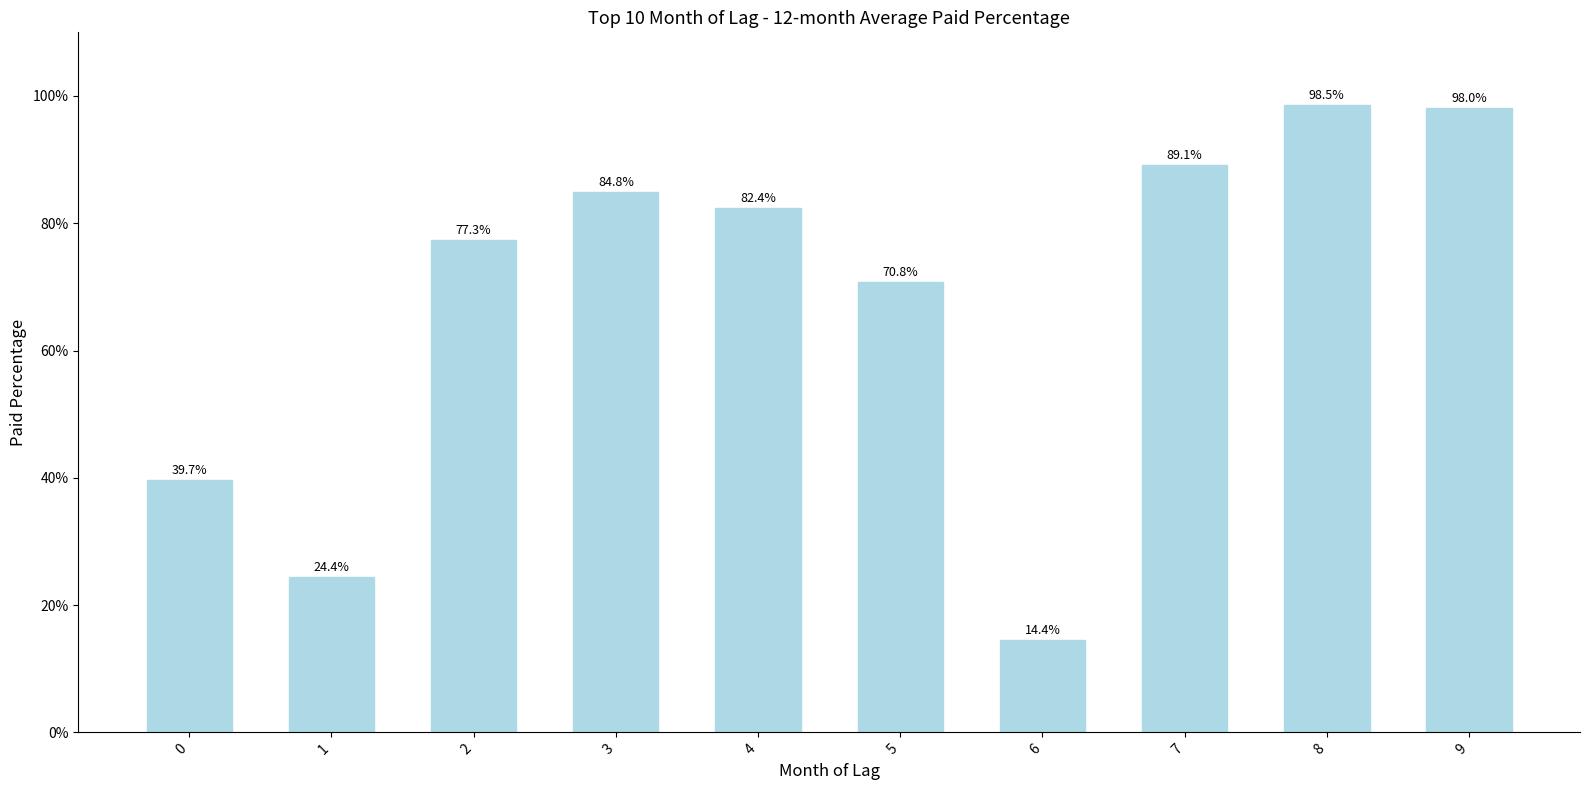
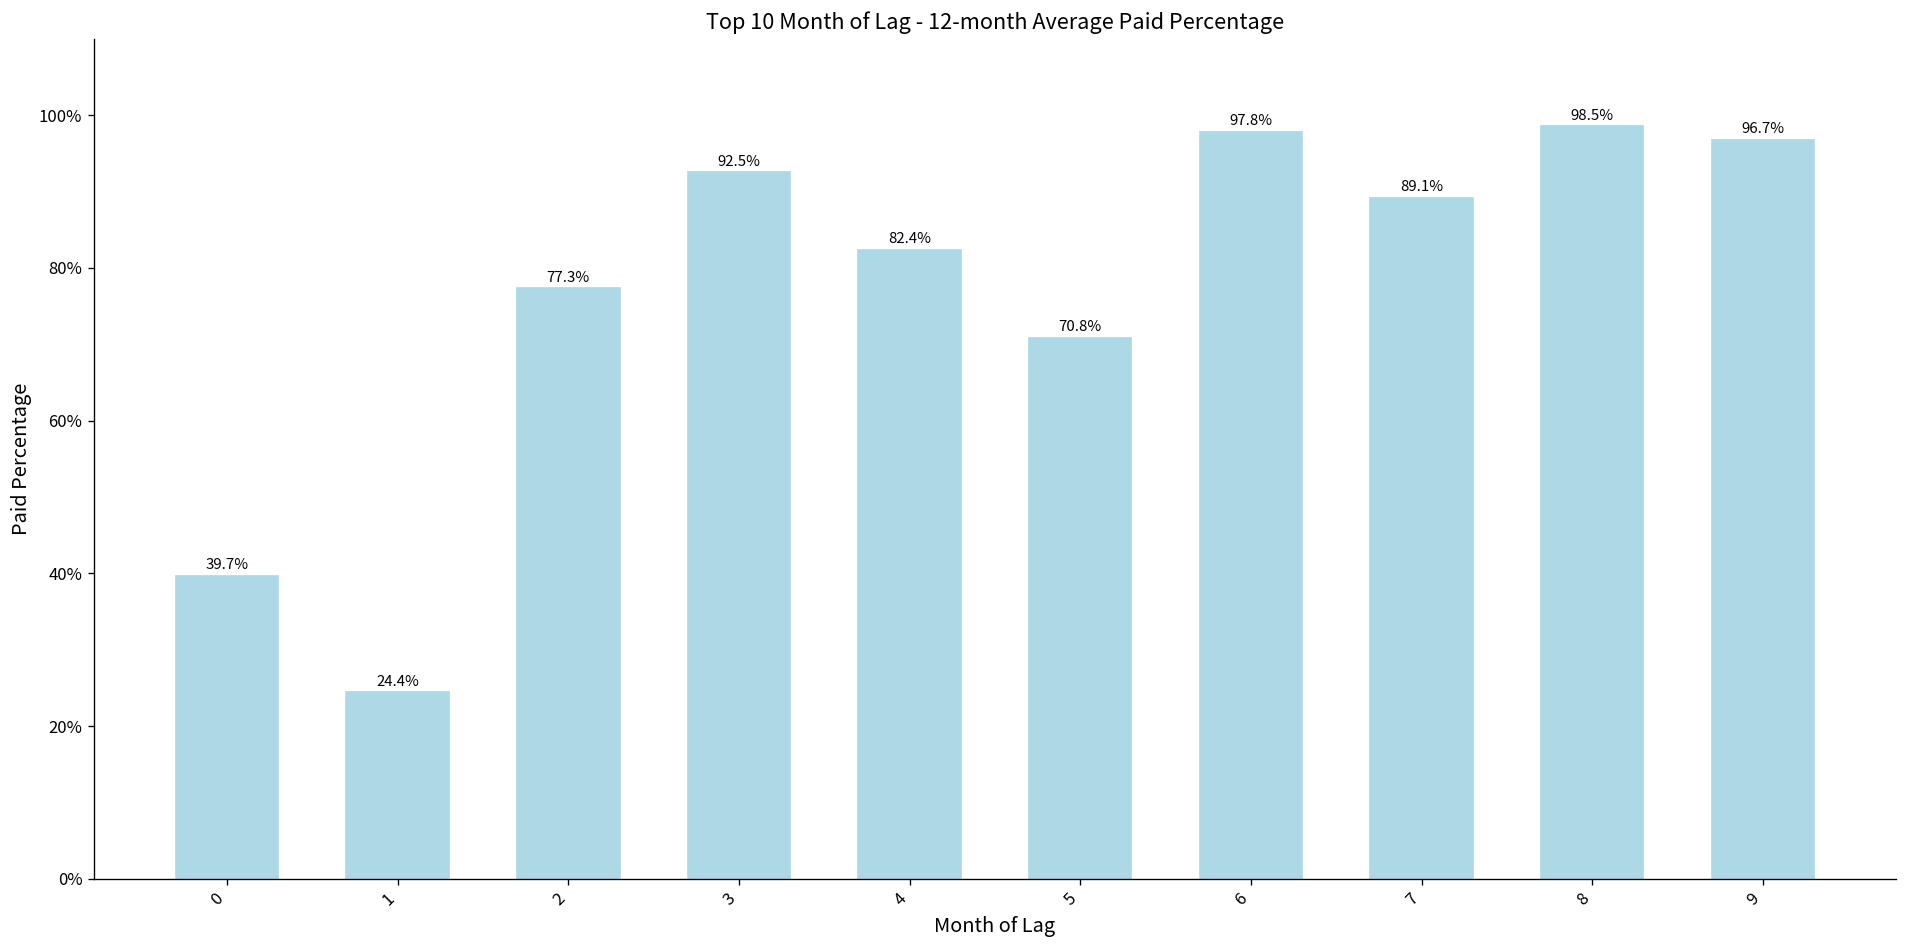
3: 84.8% -> 92.5%
6: 14.4% -> 97.8%
9: 98.0% -> 96.7%
